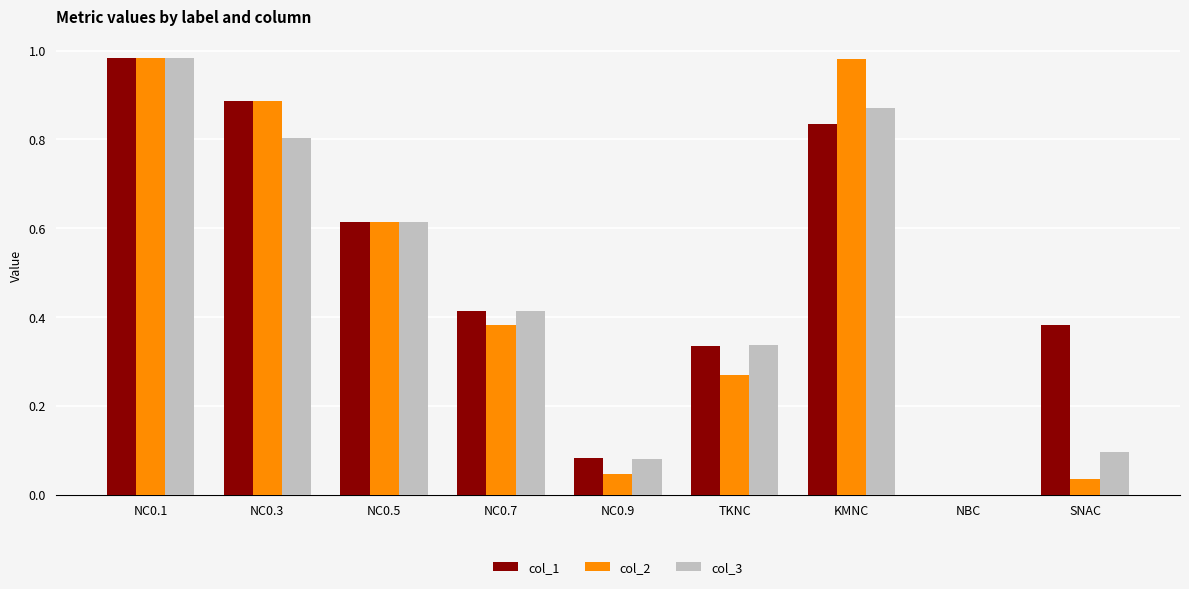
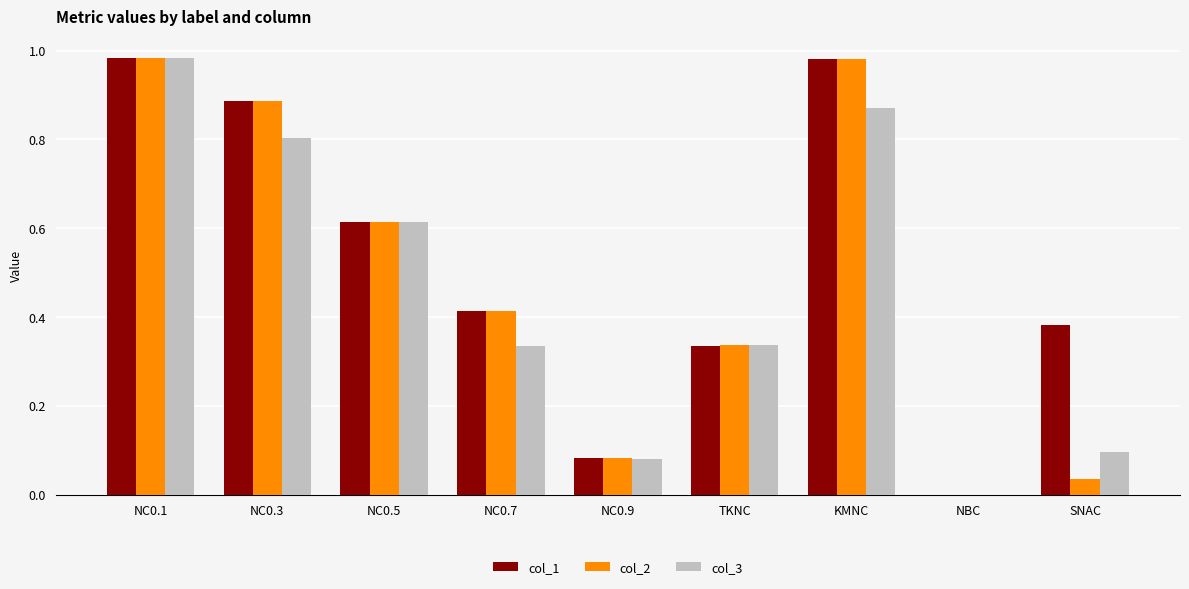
col_2, NC0.7: 0.38 -> 0.41
col_3, NC0.7: 0.41 -> 0.33
col_2, NC0.9: 0.05 -> 0.08
col_2, TKNC: 0.27 -> 0.34
col_1, KMNC: 0.83 -> 0.98
